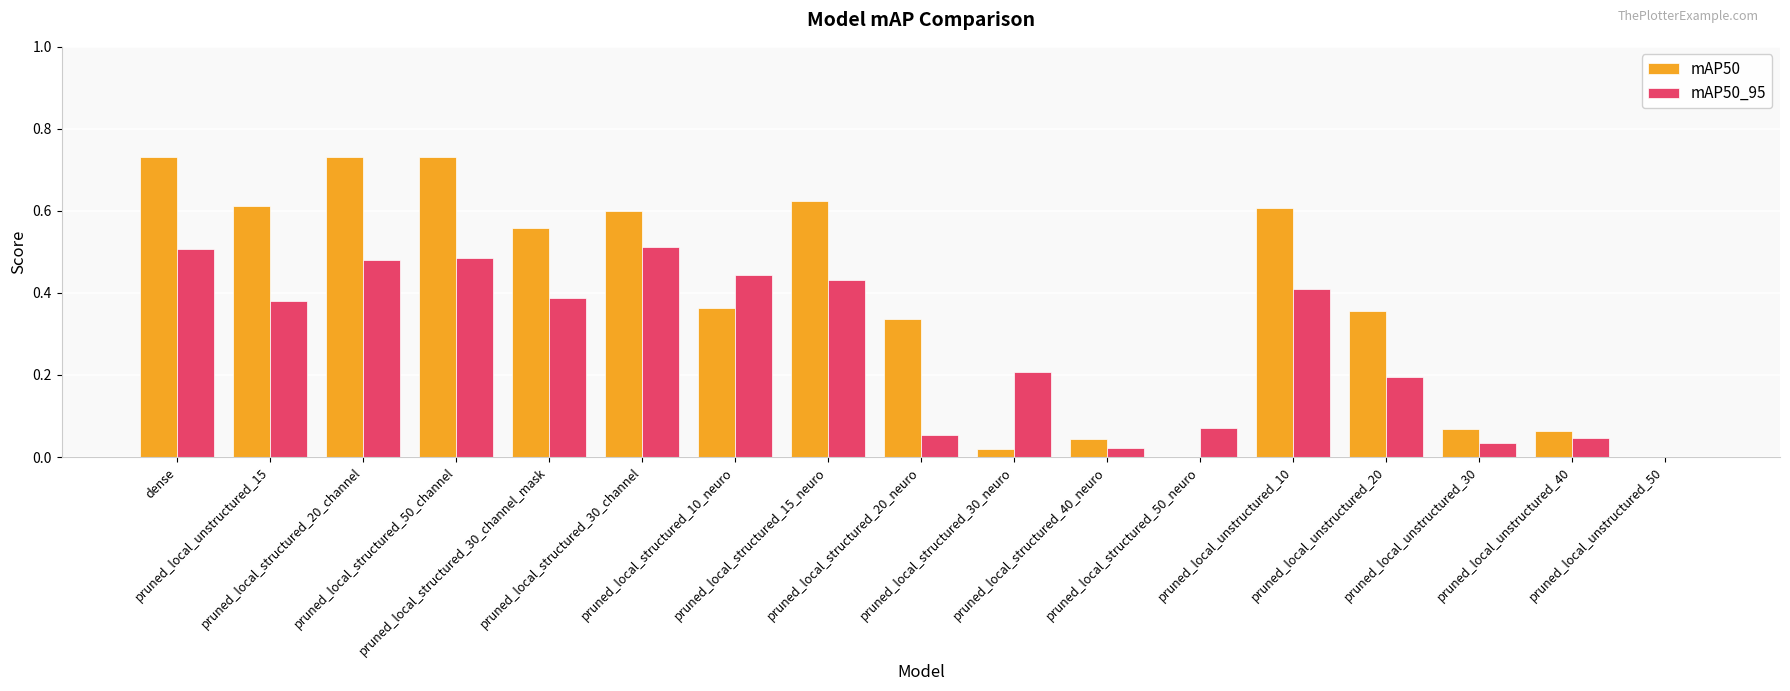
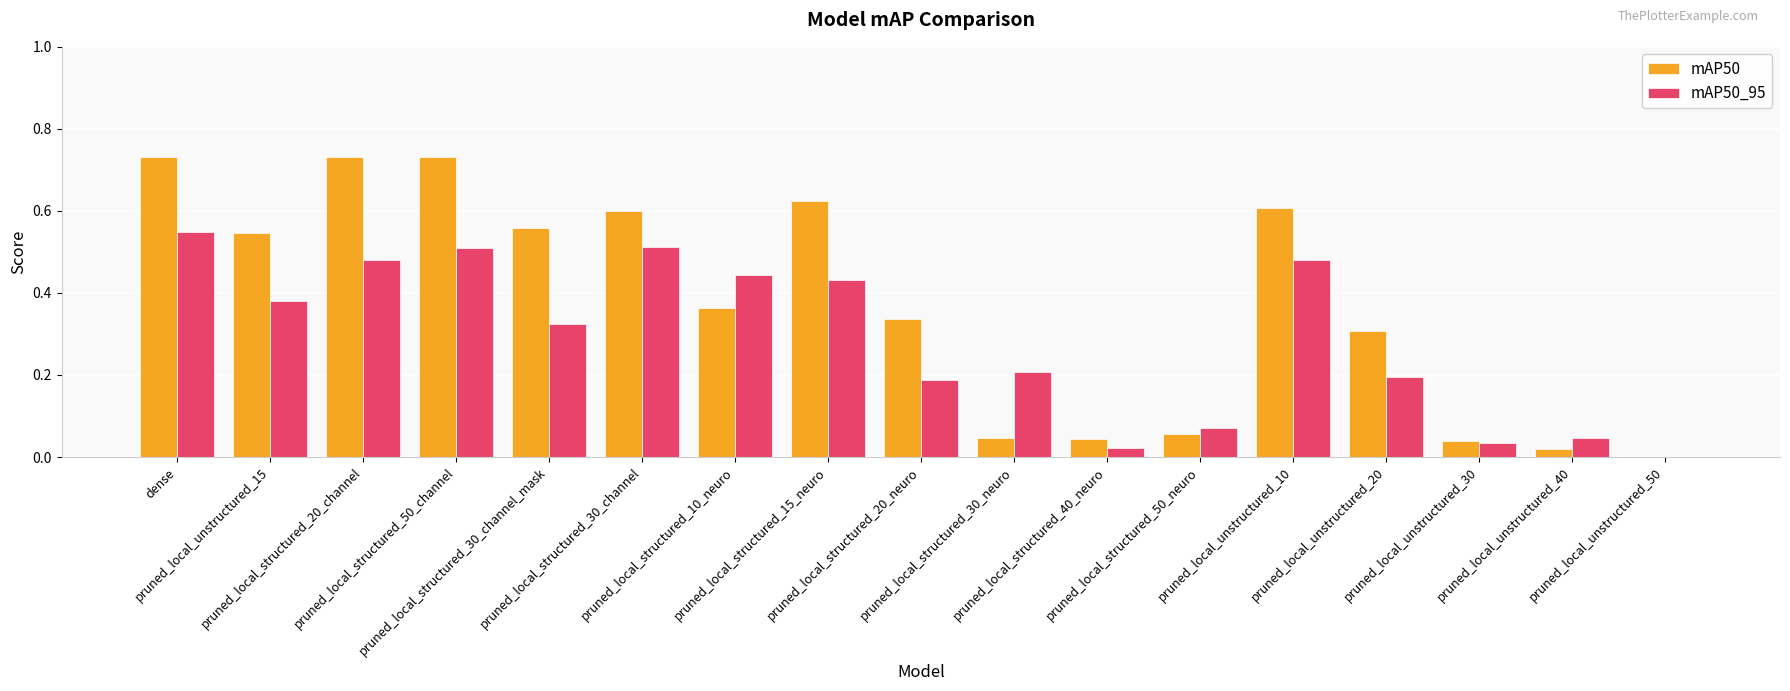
mAP50_95, dense: 0.51 -> 0.55
mAP50, pruned_local_unstructured_15: 0.61 -> 0.55
mAP50_95, pruned_local_structured_50_channel: 0.48 -> 0.51
mAP50_95, pruned_local_structured_30_channel_mask: 0.39 -> 0.32
mAP50_95, pruned_local_structured_20_neuro: 0.05 -> 0.19
mAP50, pruned_local_structured_30_neuro: 0.02 -> 0.05
mAP50, pruned_local_structured_50_neuro: 0.00 -> 0.06
mAP50_95, pruned_local_unstructured_10: 0.41 -> 0.48
mAP50, pruned_local_unstructured_20: 0.36 -> 0.31
mAP50, pruned_local_unstructured_30: 0.07 -> 0.04
mAP50, pruned_local_unstructured_40: 0.06 -> 0.02
